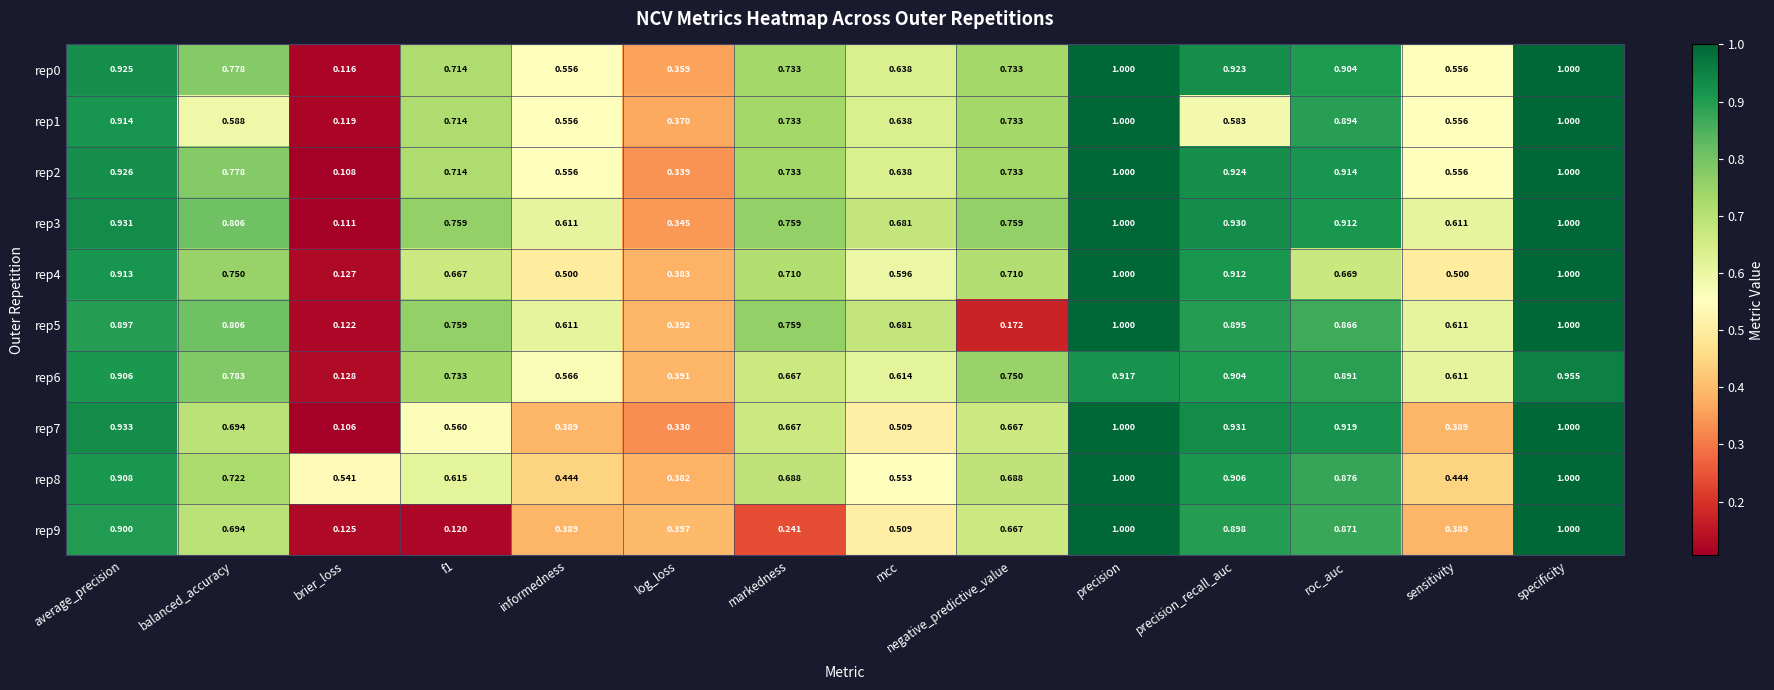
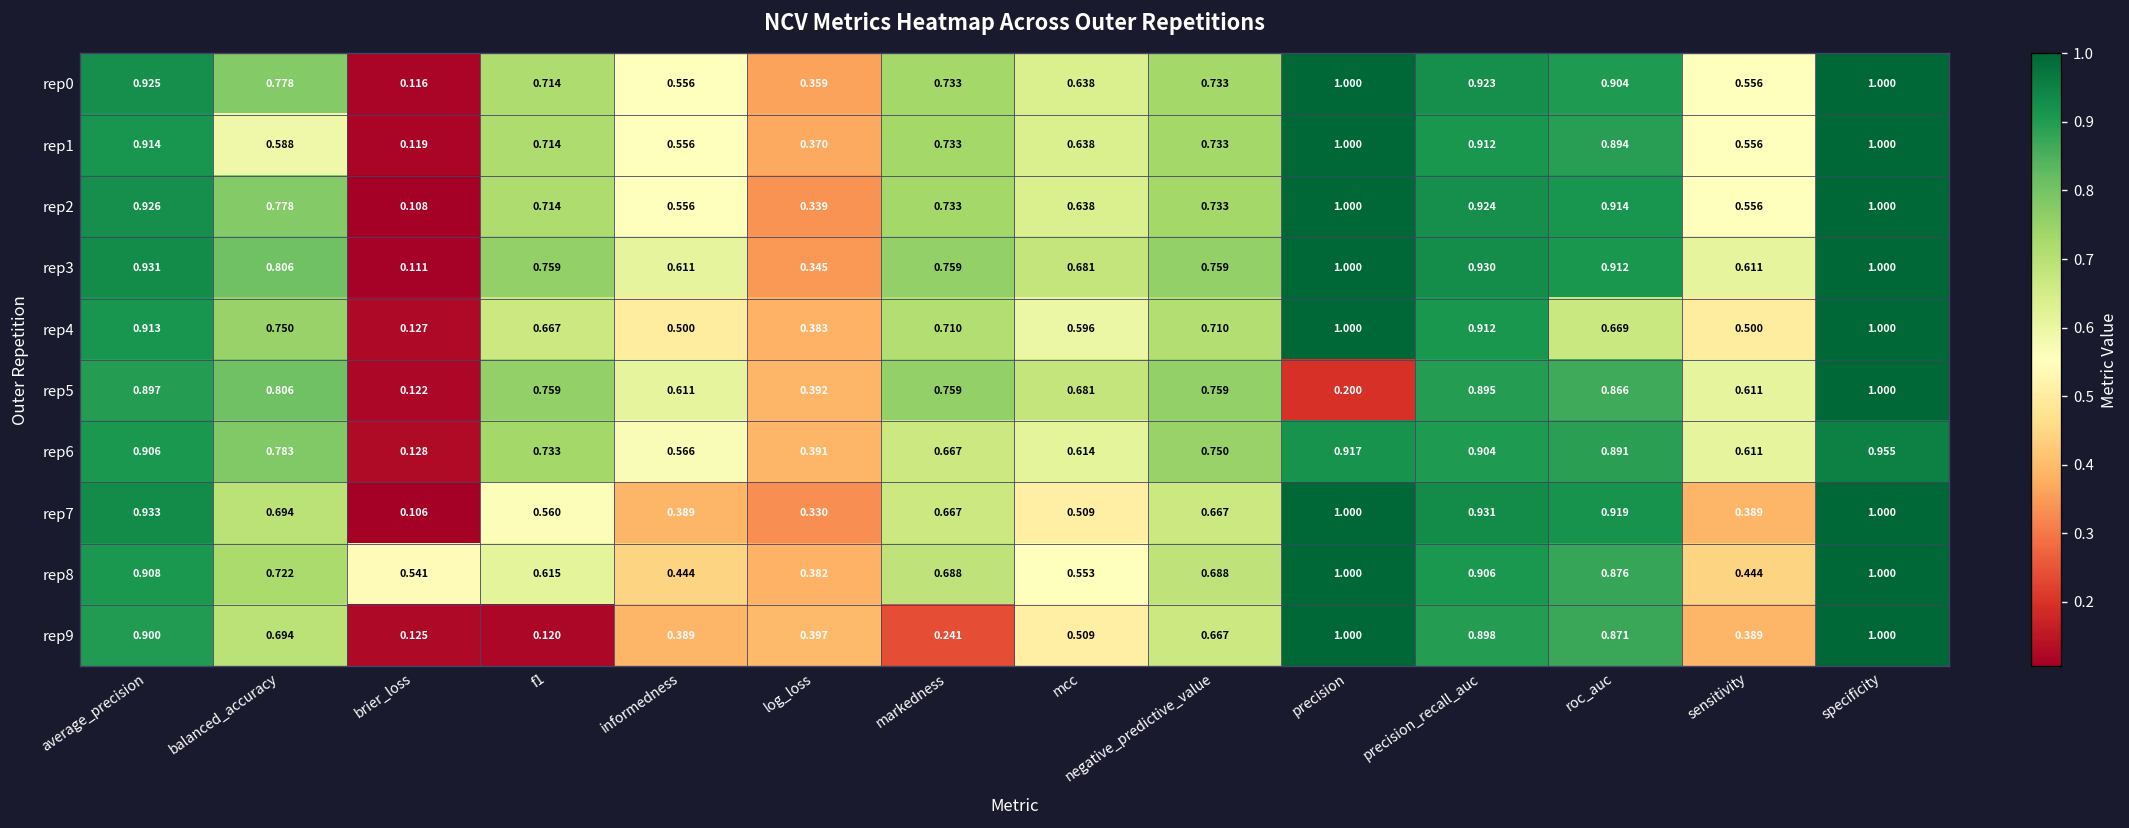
rep1, precision_recall_auc: 0.583 -> 0.912
rep5, negative_predictive_value: 0.172 -> 0.759
rep5, precision: 1.000 -> 0.200
